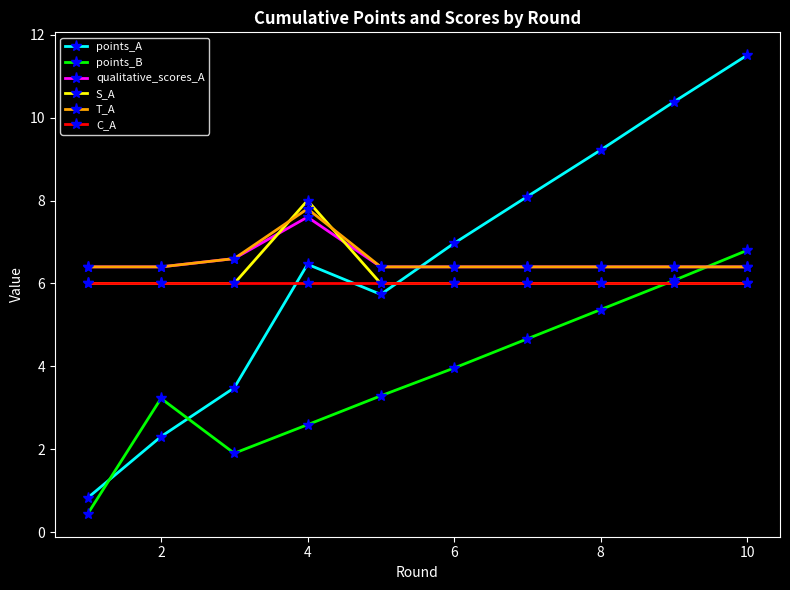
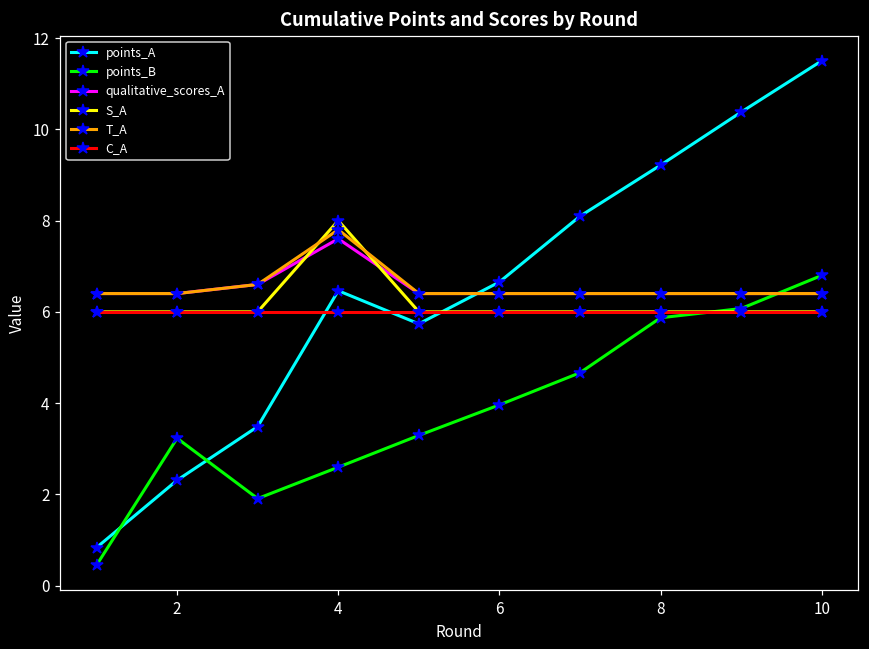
points_A, 6: 7.0 -> 6.7
points_B, 8: 5.4 -> 5.9
